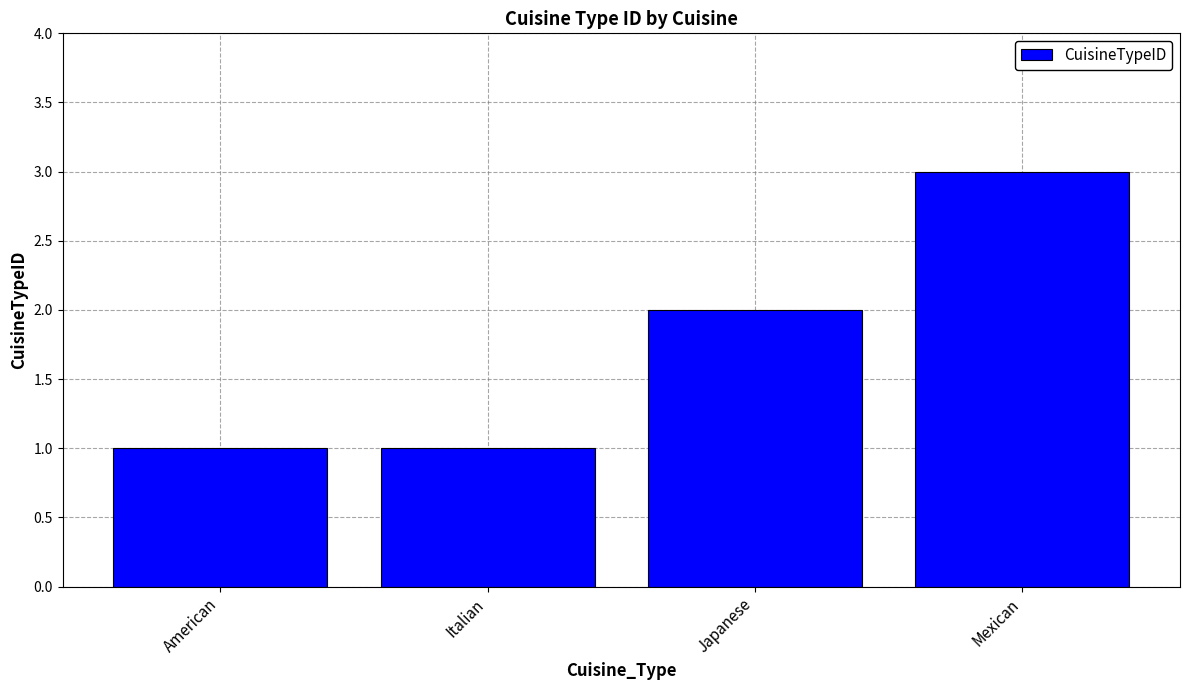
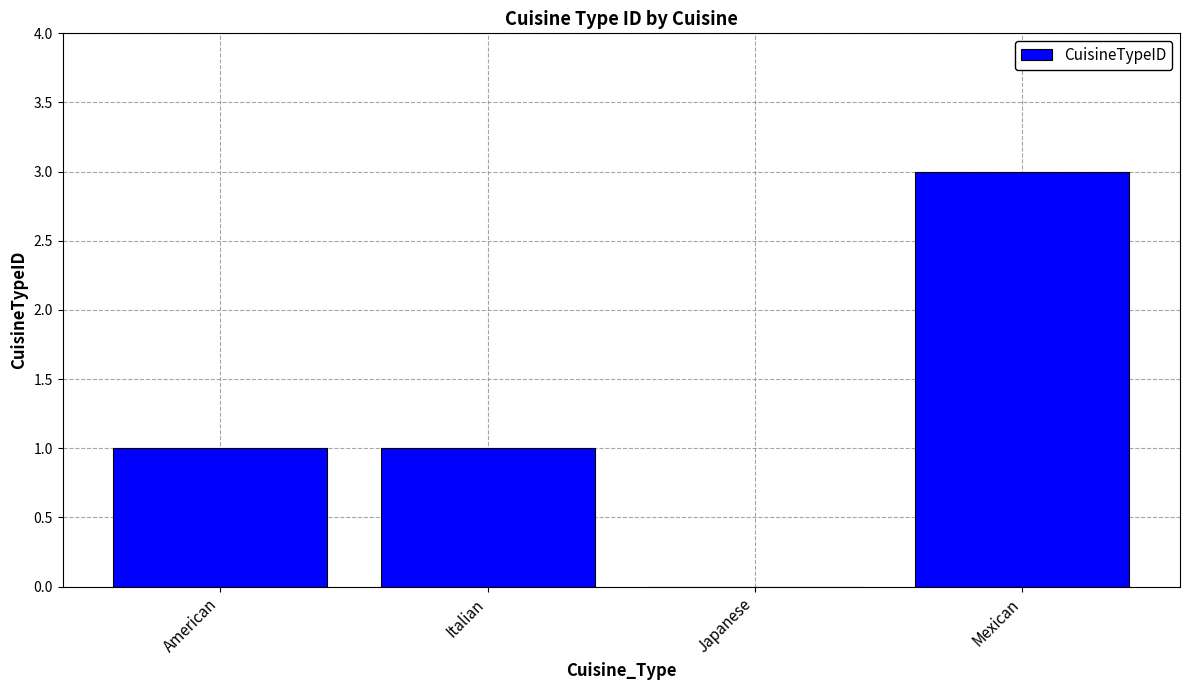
Japanese: 2 -> 0
